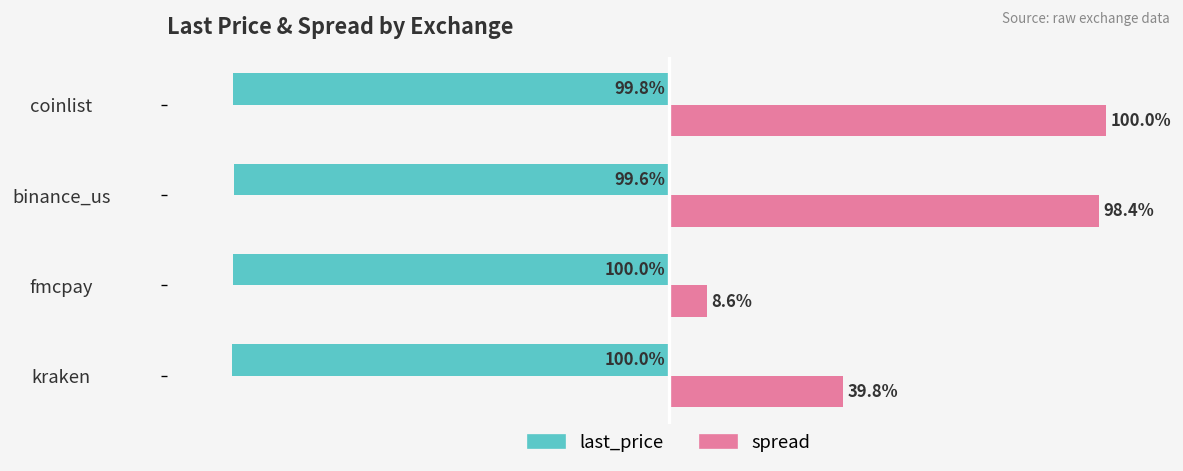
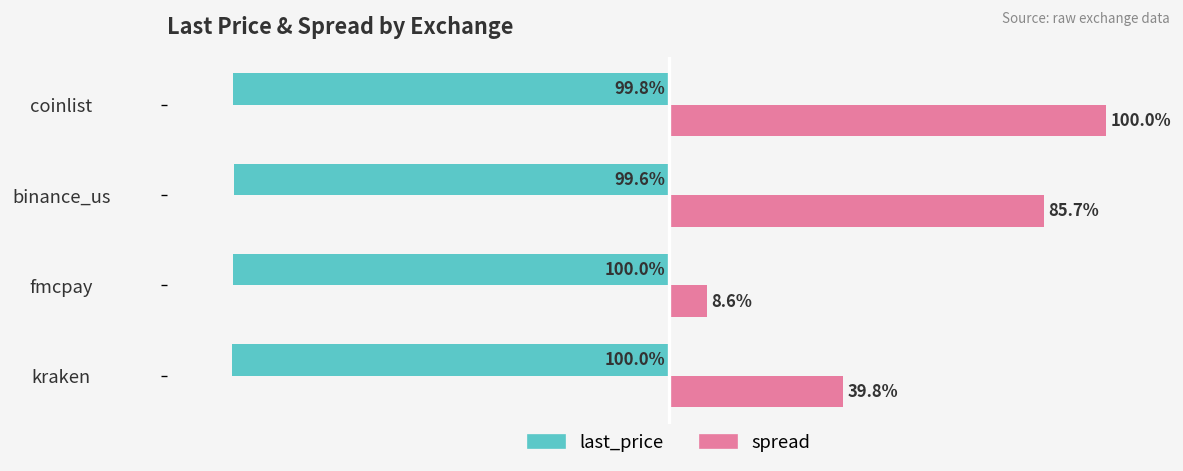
spread, binance_us: 98.4% -> 85.7%
